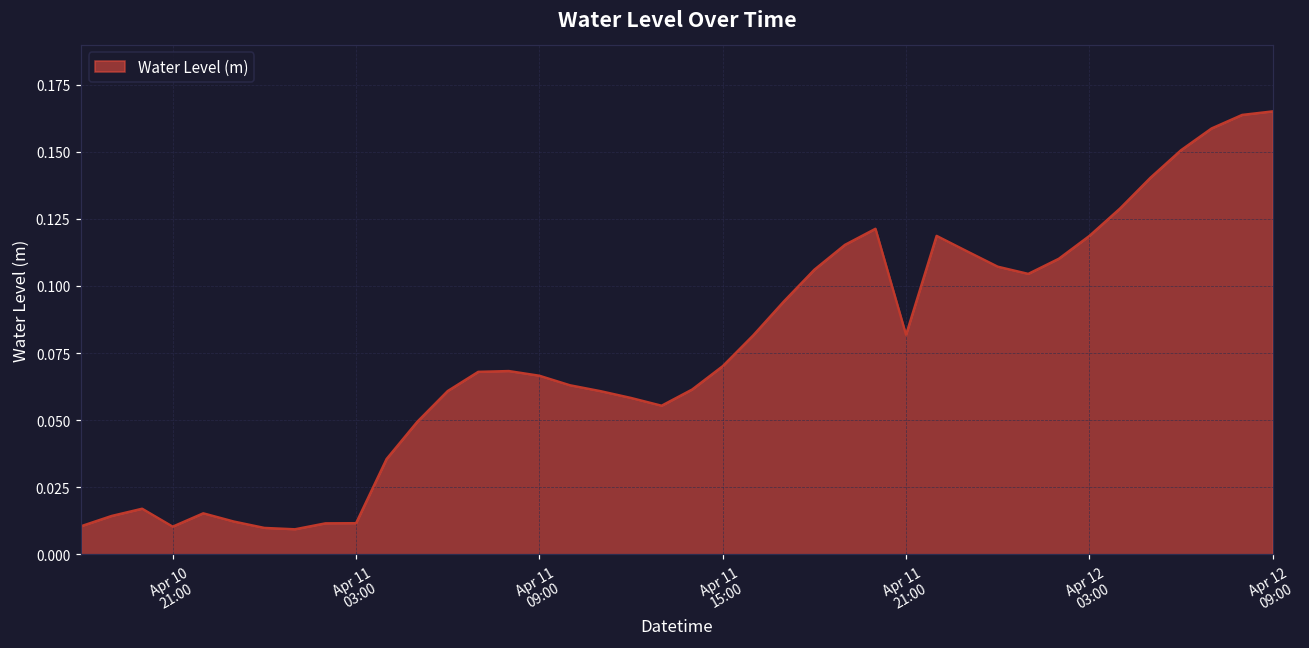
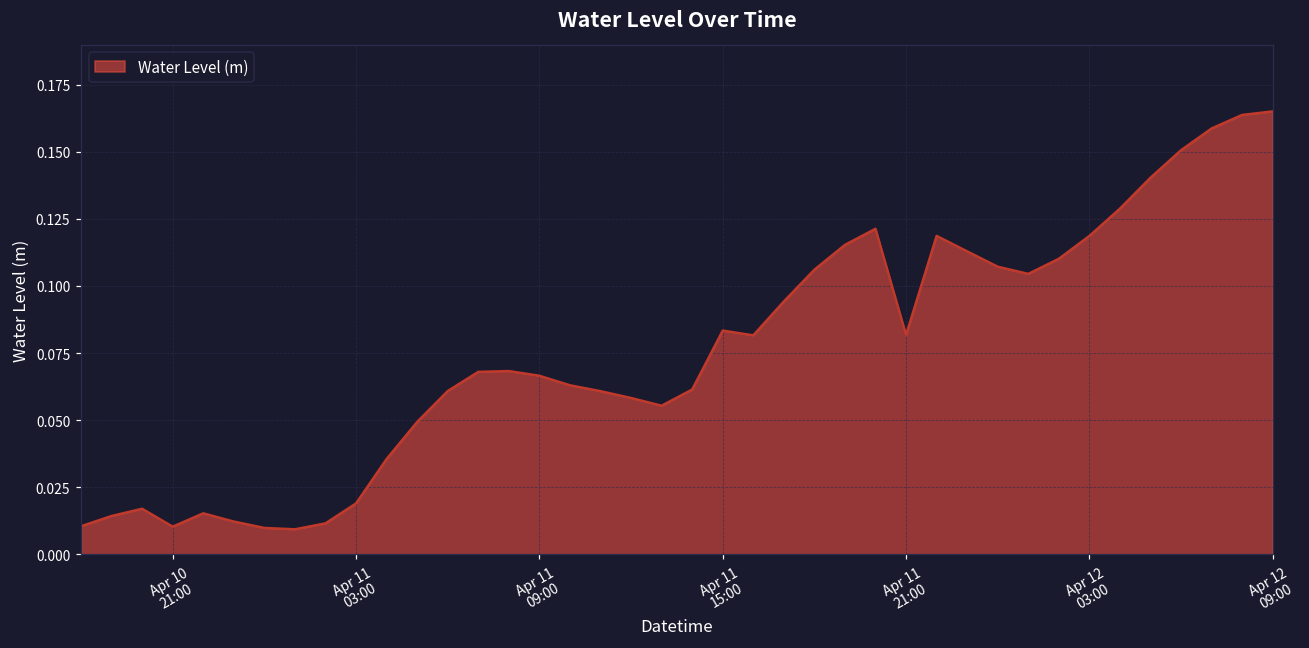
Apr 11 03:00: 0.012 -> 0.019
Apr 11 15:00: 0.070 -> 0.083
